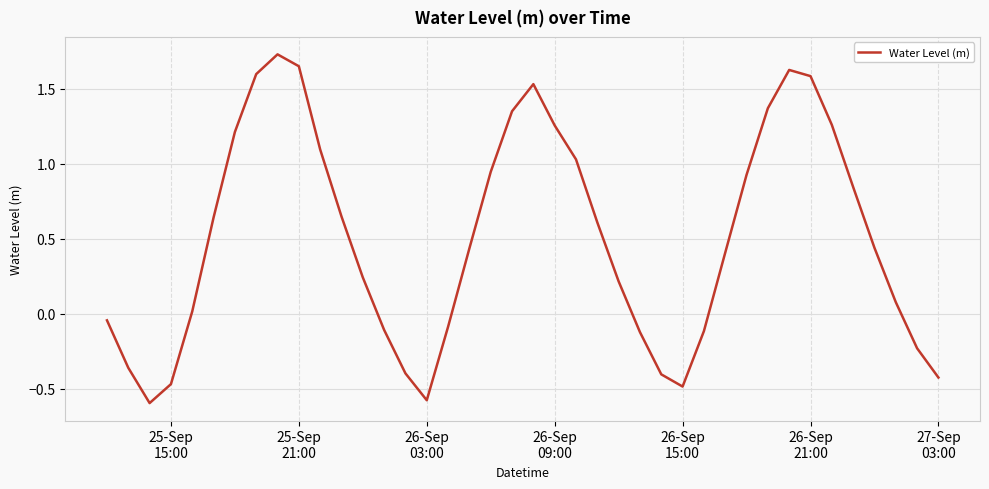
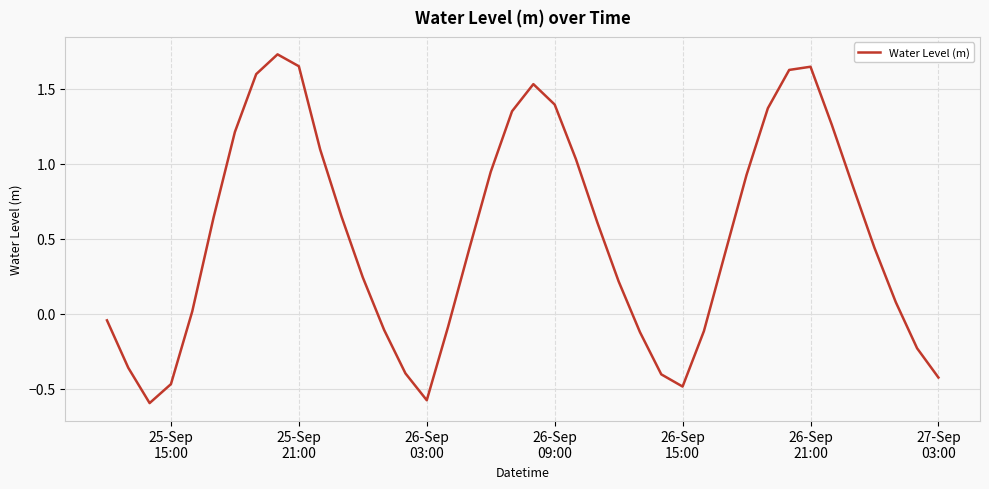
26-Sep 09:00: 1.26 -> 1.40
26-Sep 21:00: 1.59 -> 1.65
